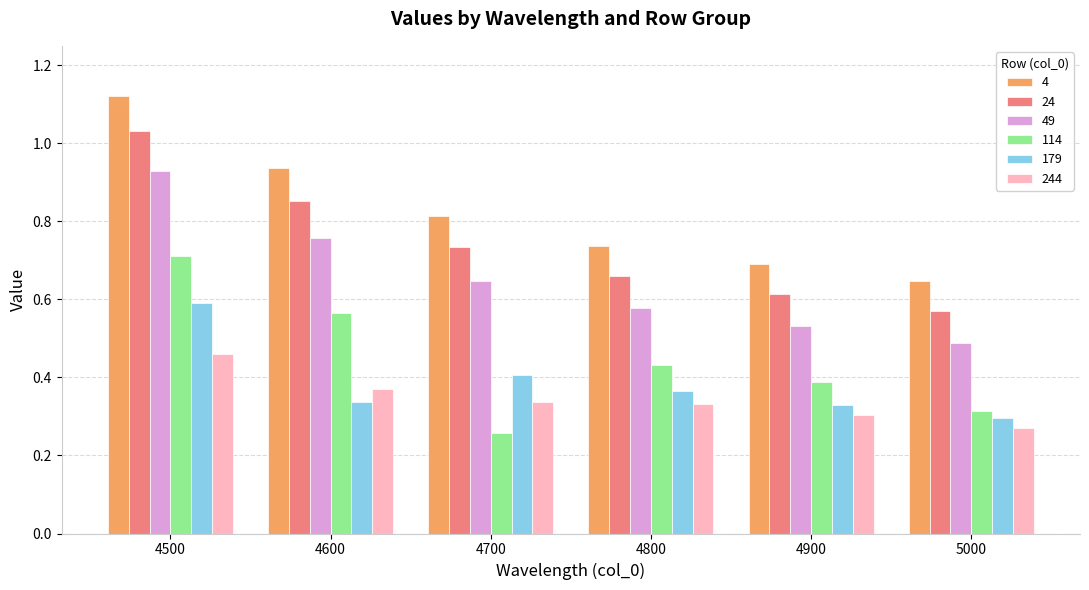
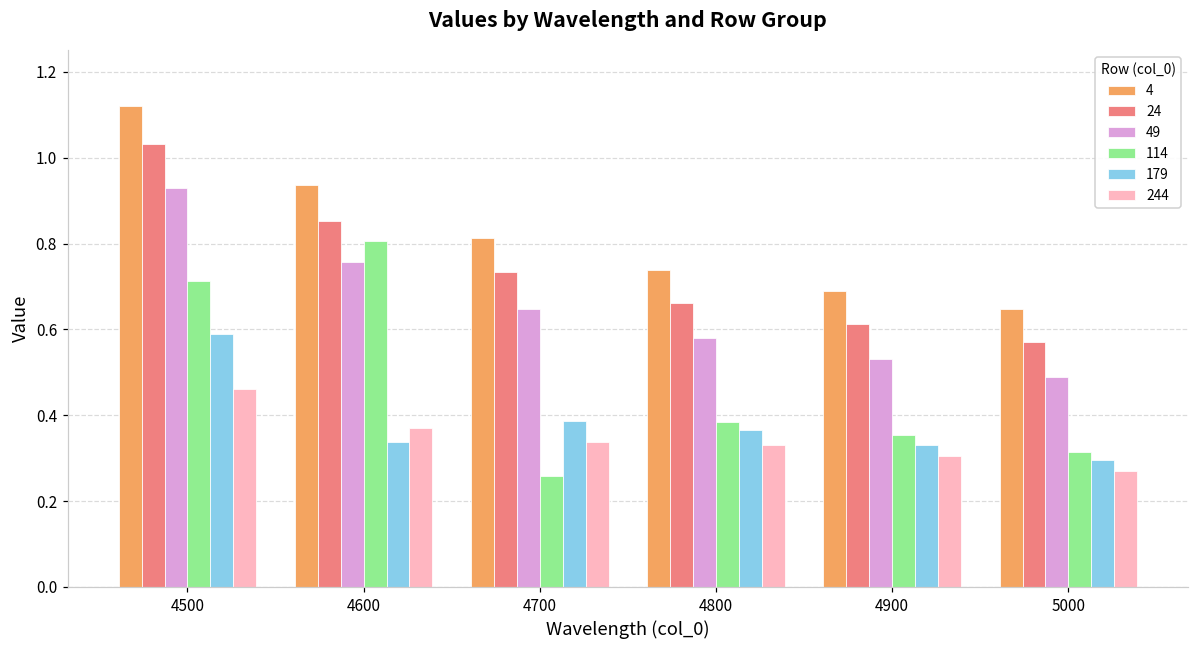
114, 4600: 0.56 -> 0.81
179, 4700: 0.41 -> 0.39
114, 4800: 0.43 -> 0.38
114, 4900: 0.39 -> 0.35
